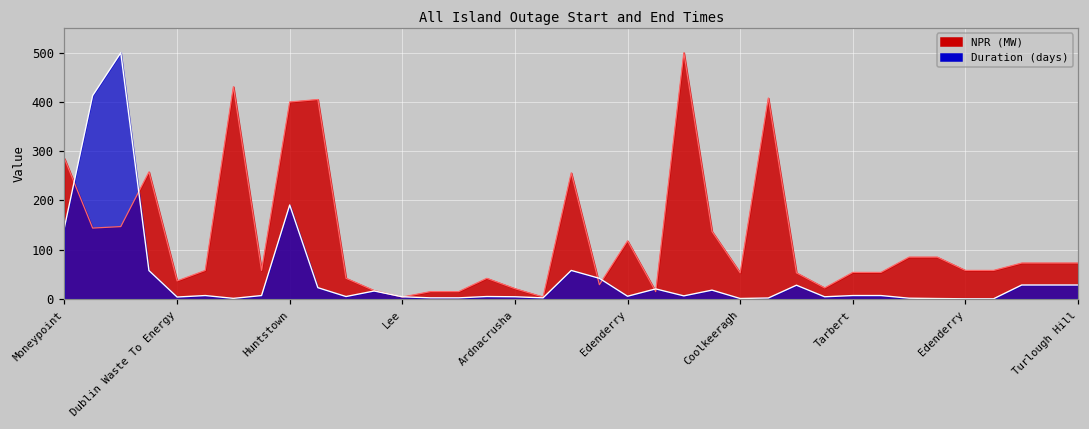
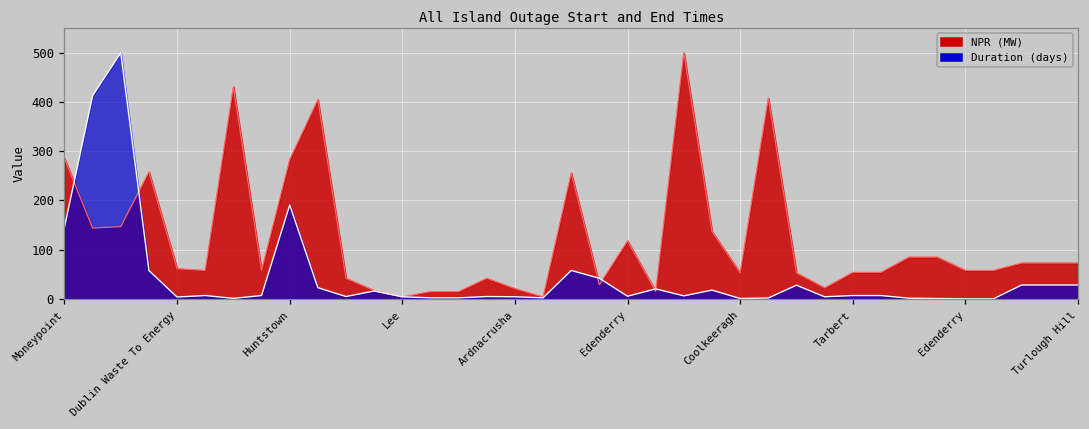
NPR (MW), Dublin Waste To Energy: 40 -> 60
NPR (MW), Huntstown: 400 -> 280
